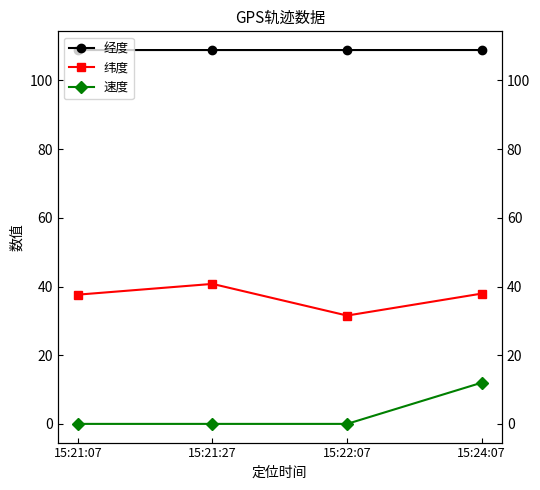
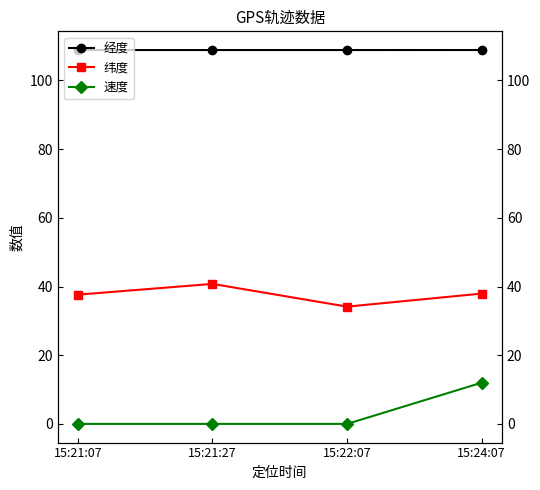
纬度, 15:22:07: 32 -> 34
